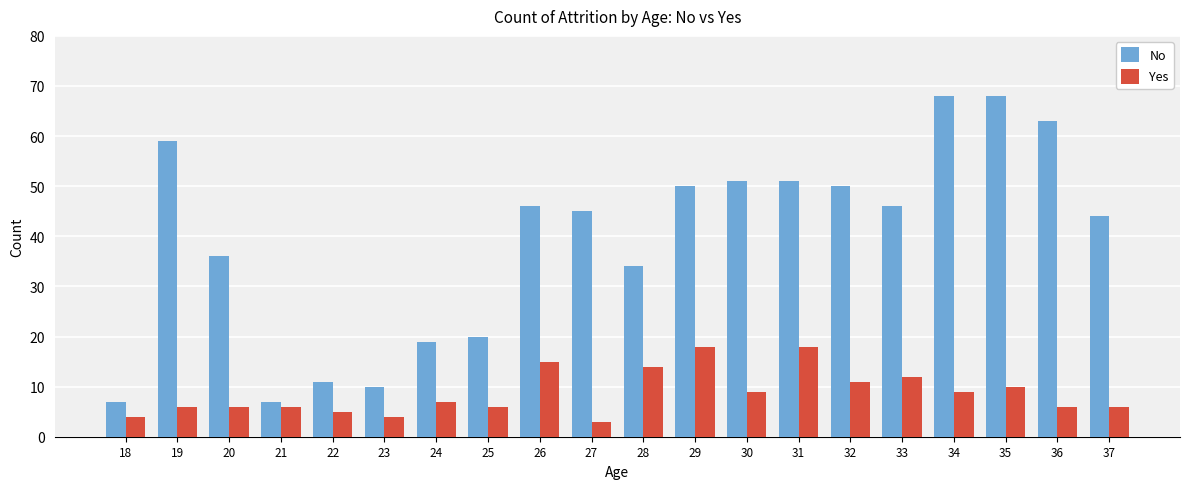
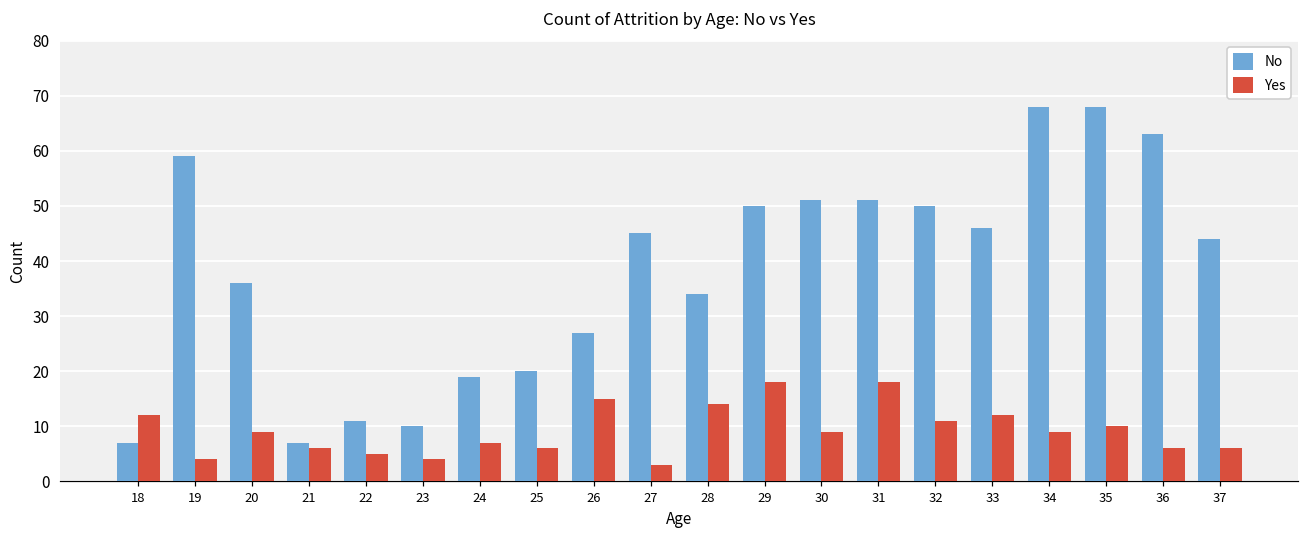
Yes, 18: 4 -> 12
Yes, 19: 6 -> 4
Yes, 20: 6 -> 9
No, 26: 46 -> 27
